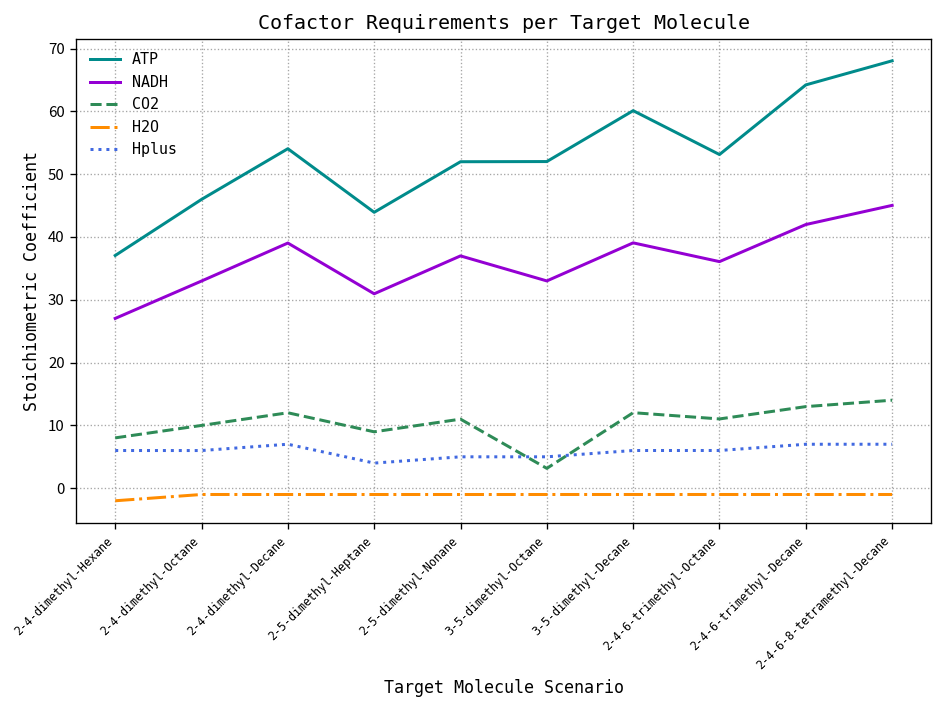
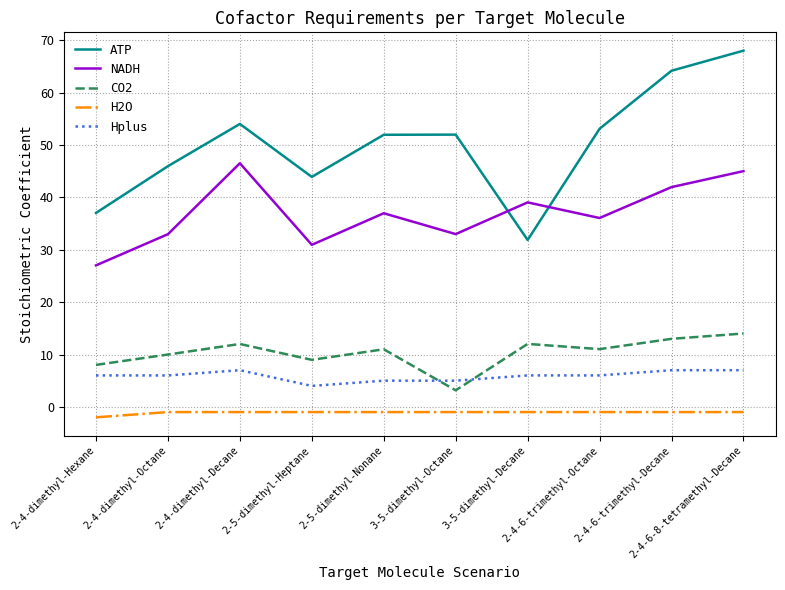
NADH, 2-4-dimethyl-Decane: 39 -> 47
ATP, 3-5-dimethyl-Decane: 60 -> 32
